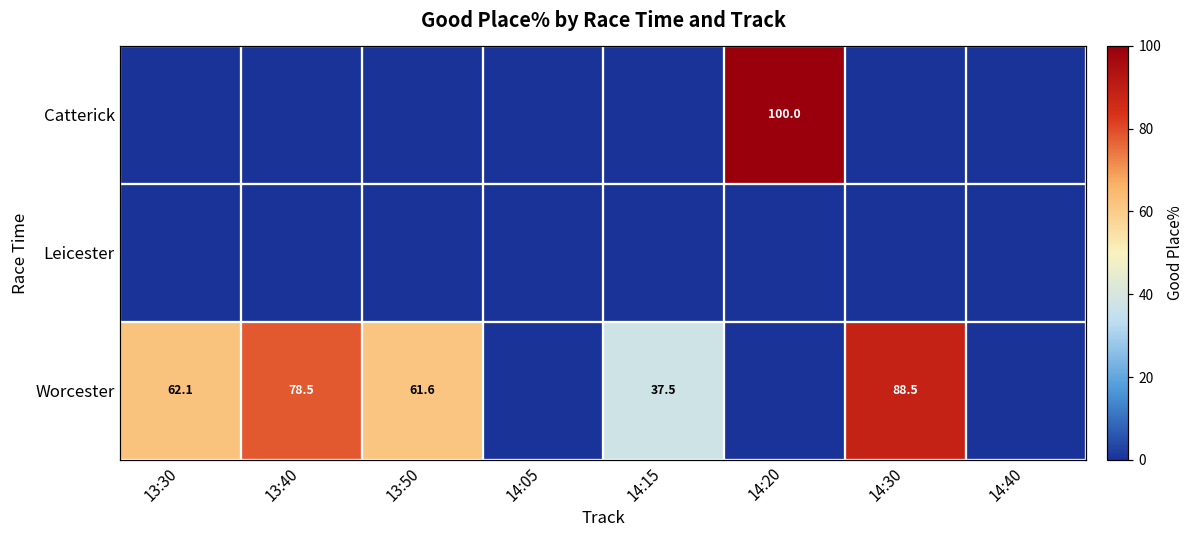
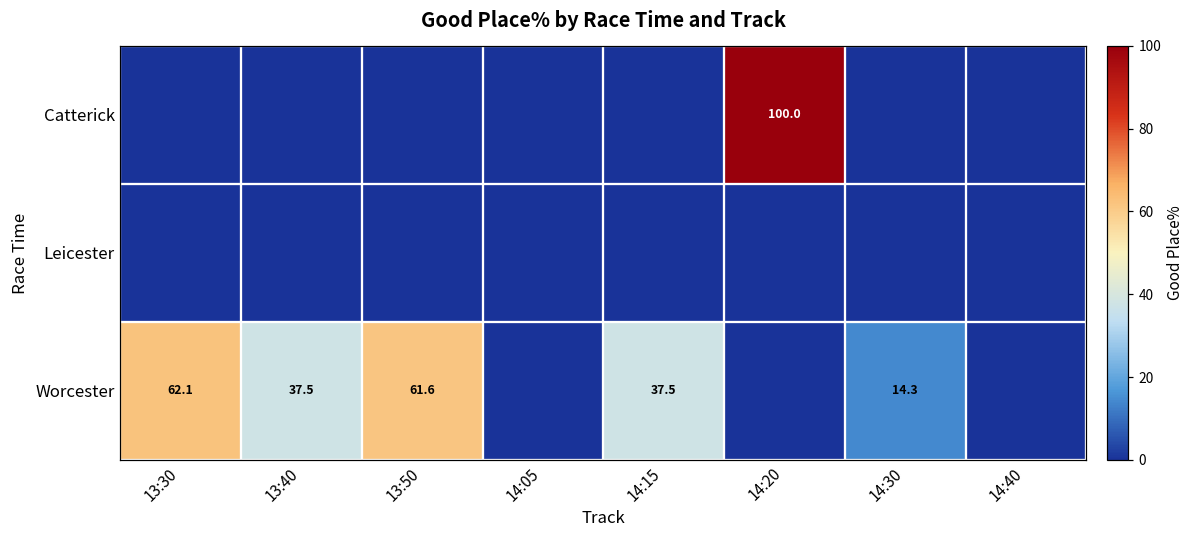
Worcester, 13:40: 78.5 -> 37.5
Worcester, 14:30: 88.5 -> 14.3
